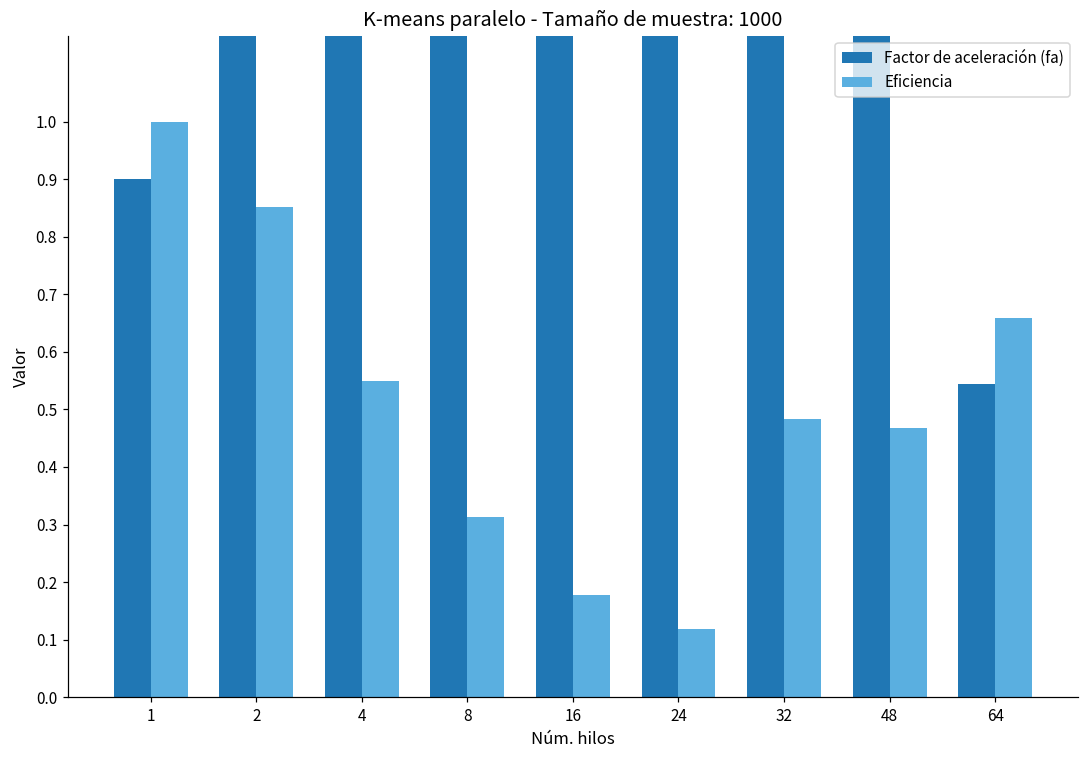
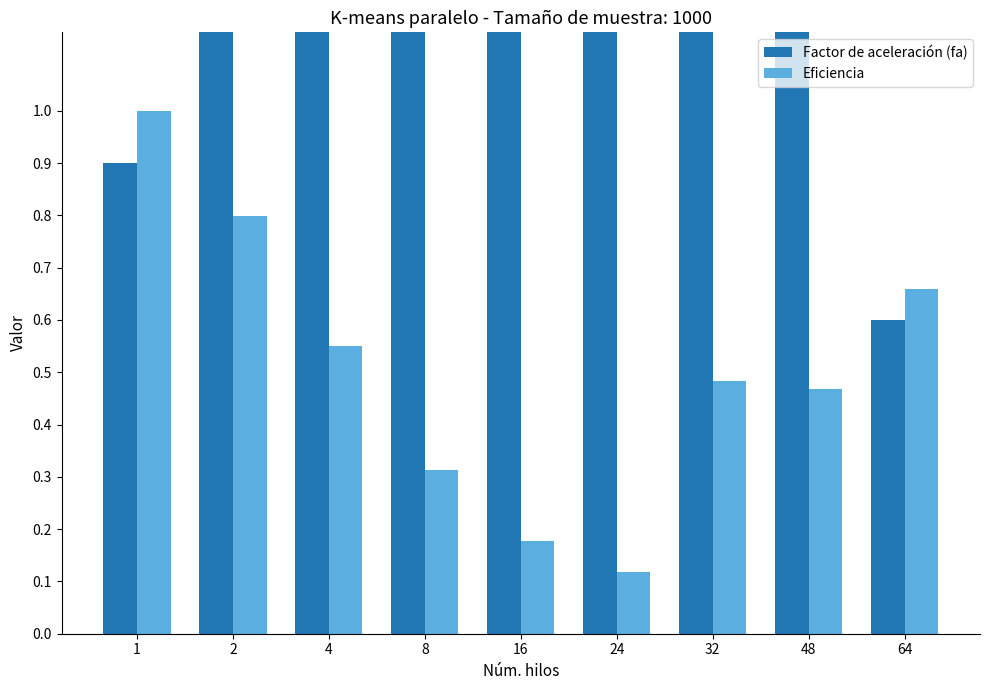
Eficiencia, 2: 0.85 -> 0.80
Factor de aceleración (fa), 64: 0.54 -> 0.60
